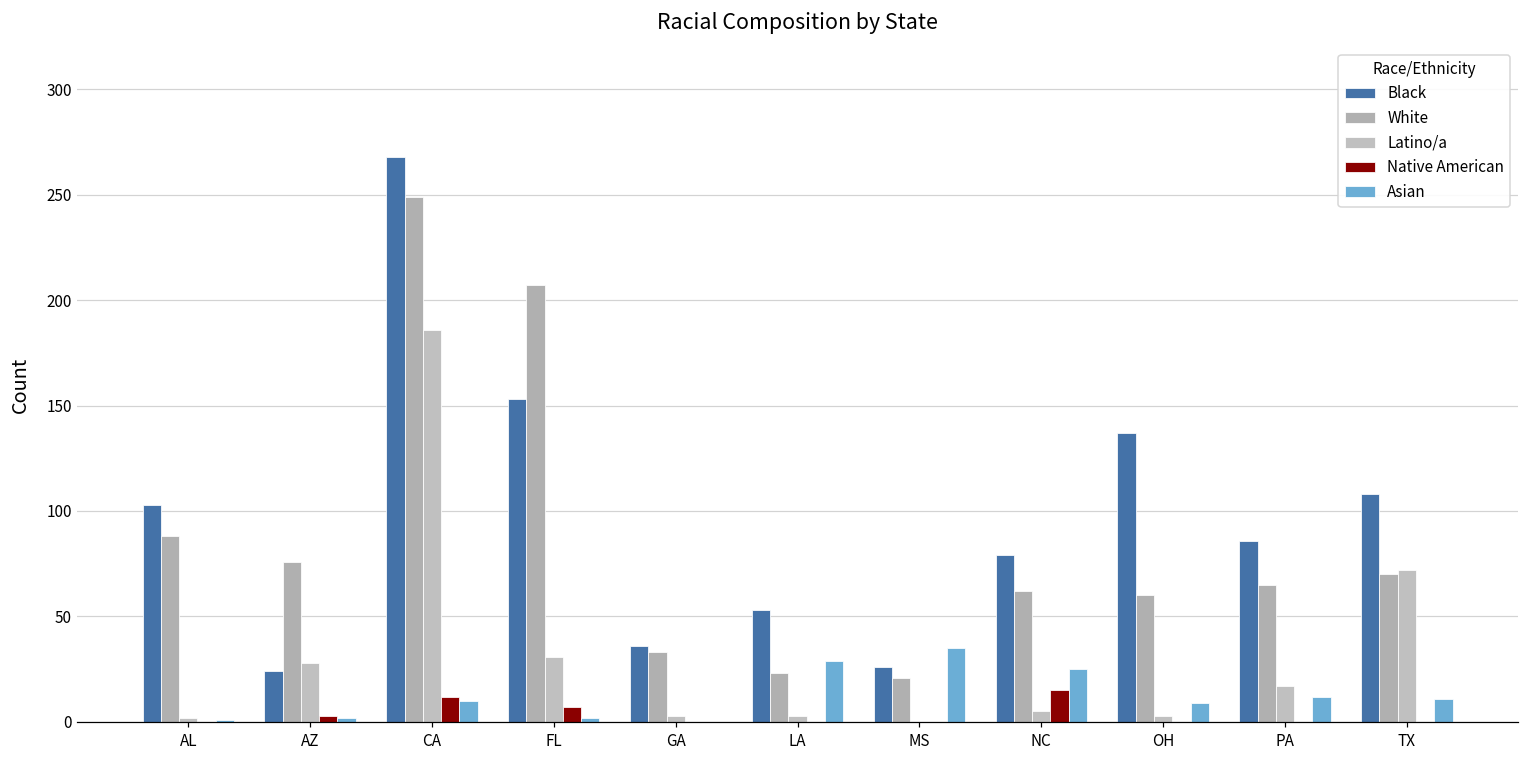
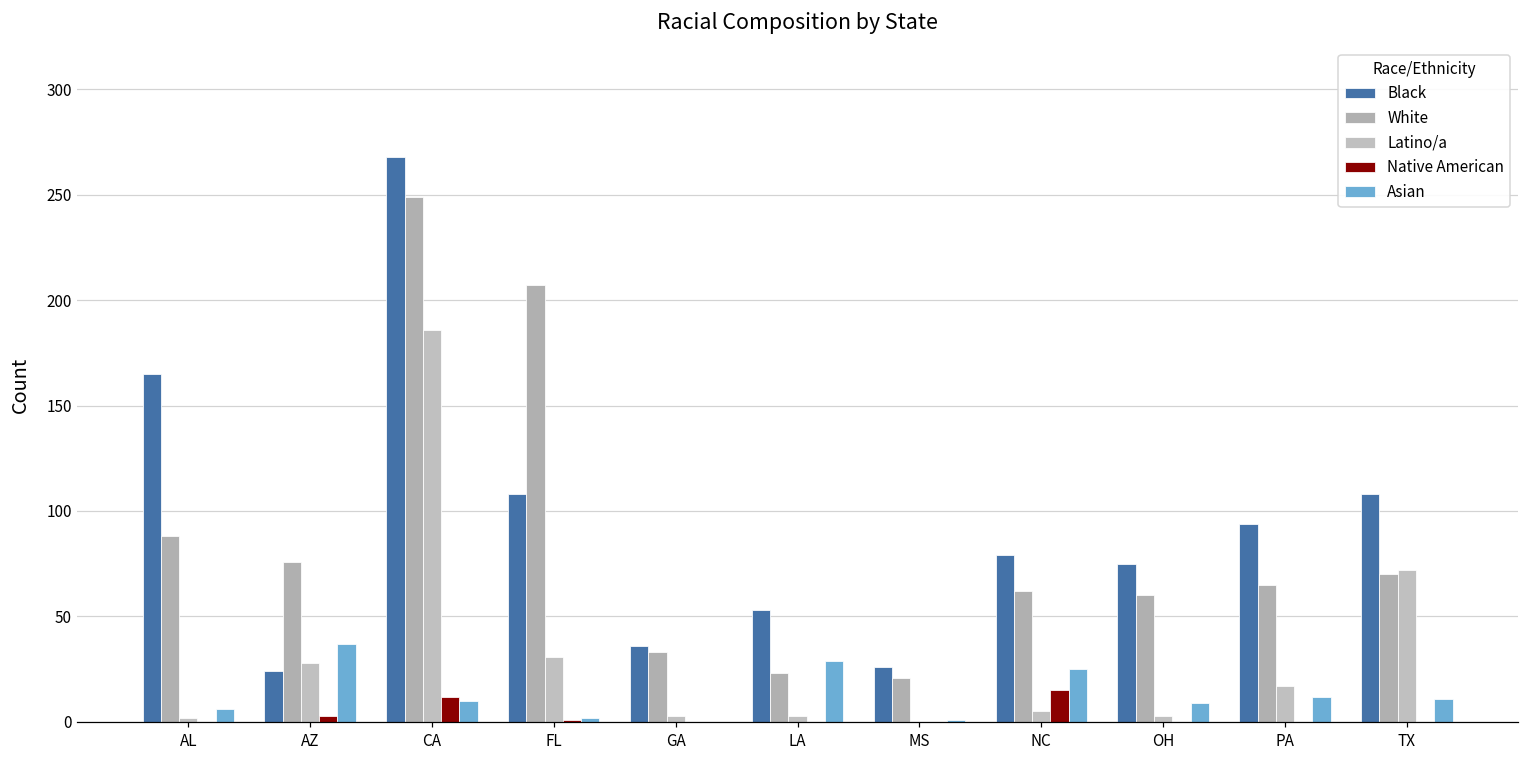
Black, AL: 103 -> 165
Asian, AL: 1 -> 6
Asian, AZ: 2 -> 37
Black, FL: 153 -> 108
Native American, FL: 7 -> 1
Asian, MS: 35 -> 1
Black, OH: 137 -> 75
Black, PA: 86 -> 94
